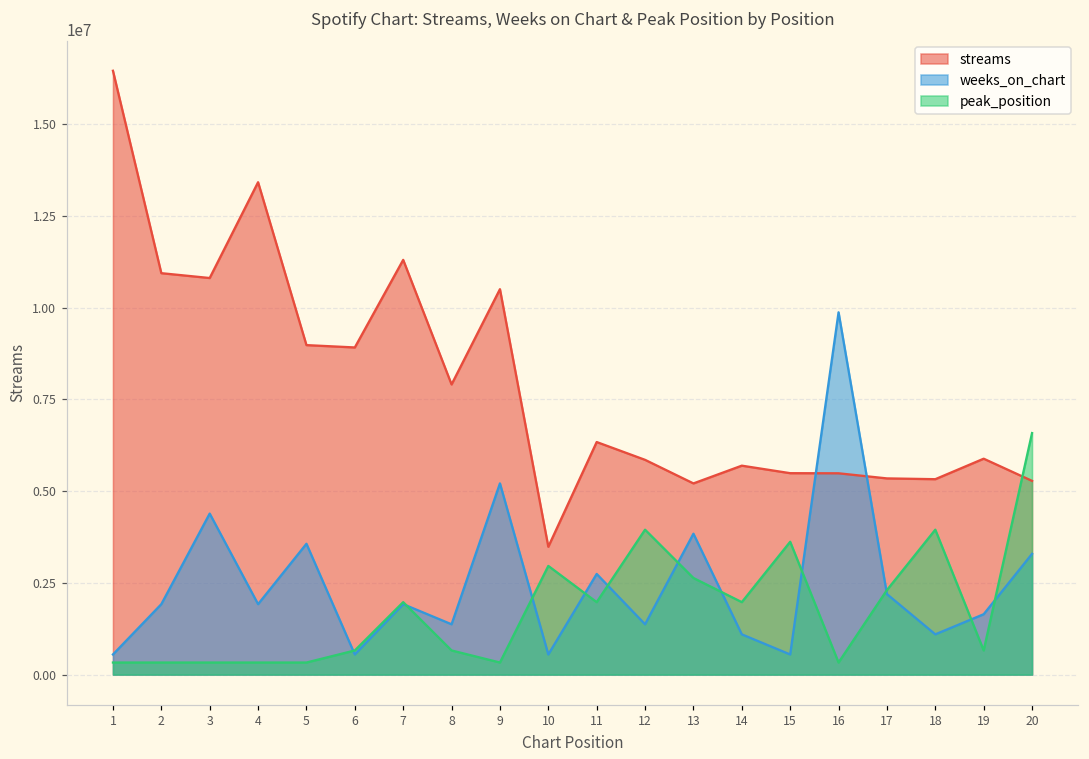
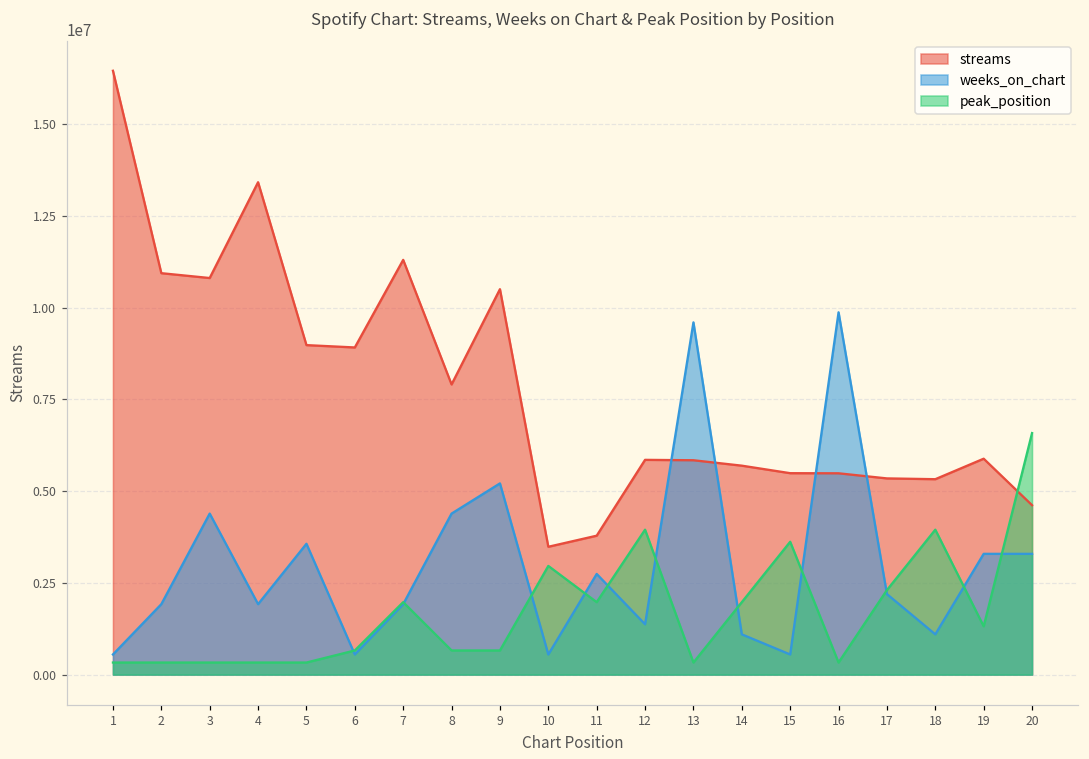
weeks_on_chart, 8: 1400000 -> 4400000
peak_position, 9: 300000 -> 700000
streams, 11: 6300000 -> 3800000
streams, 13: 5200000 -> 5800000
weeks_on_chart, 13: 3800000 -> 9600000
peak_position, 13: 2600000 -> 300000
weeks_on_chart, 19: 1600000 -> 3300000
peak_position, 19: 700000 -> 1300000
streams, 20: 5300000 -> 4600000
